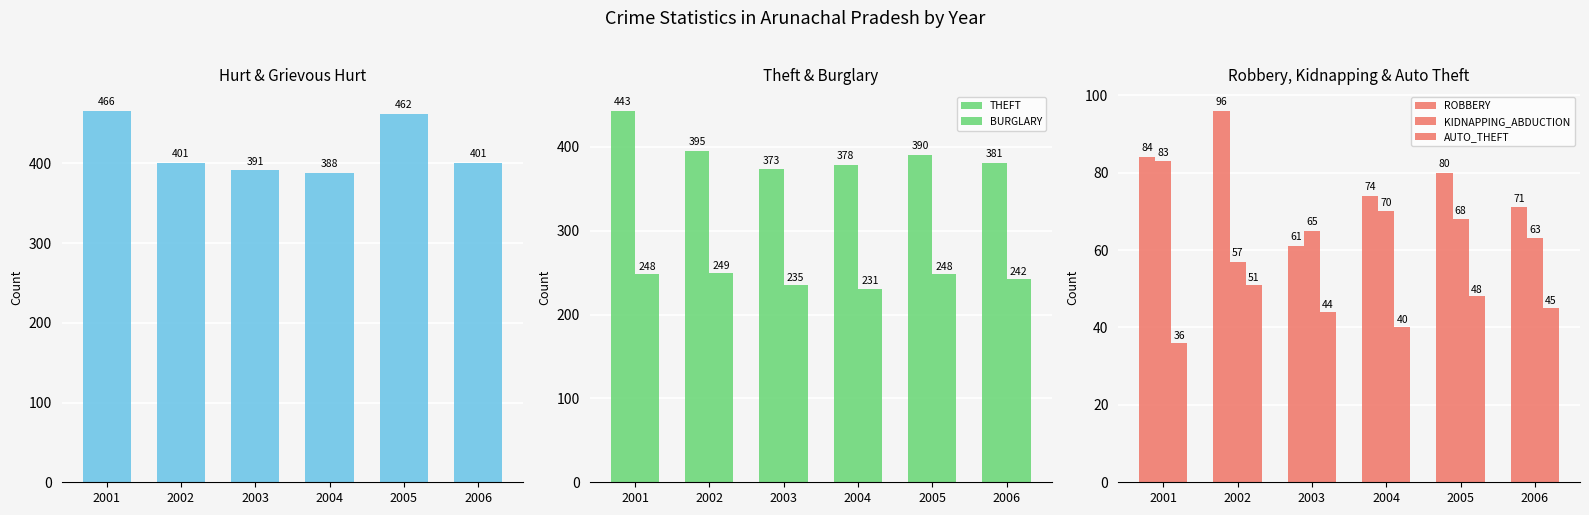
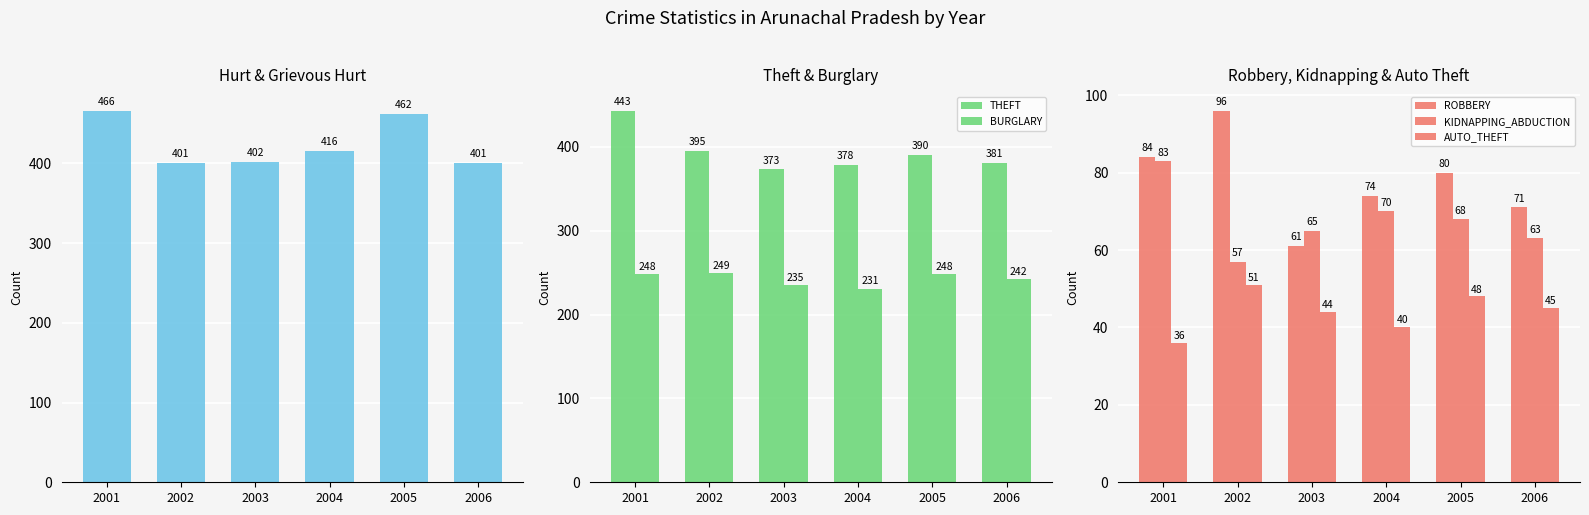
Hurt & Grievous Hurt, 2003: 391 -> 402
Hurt & Grievous Hurt, 2004: 388 -> 416
